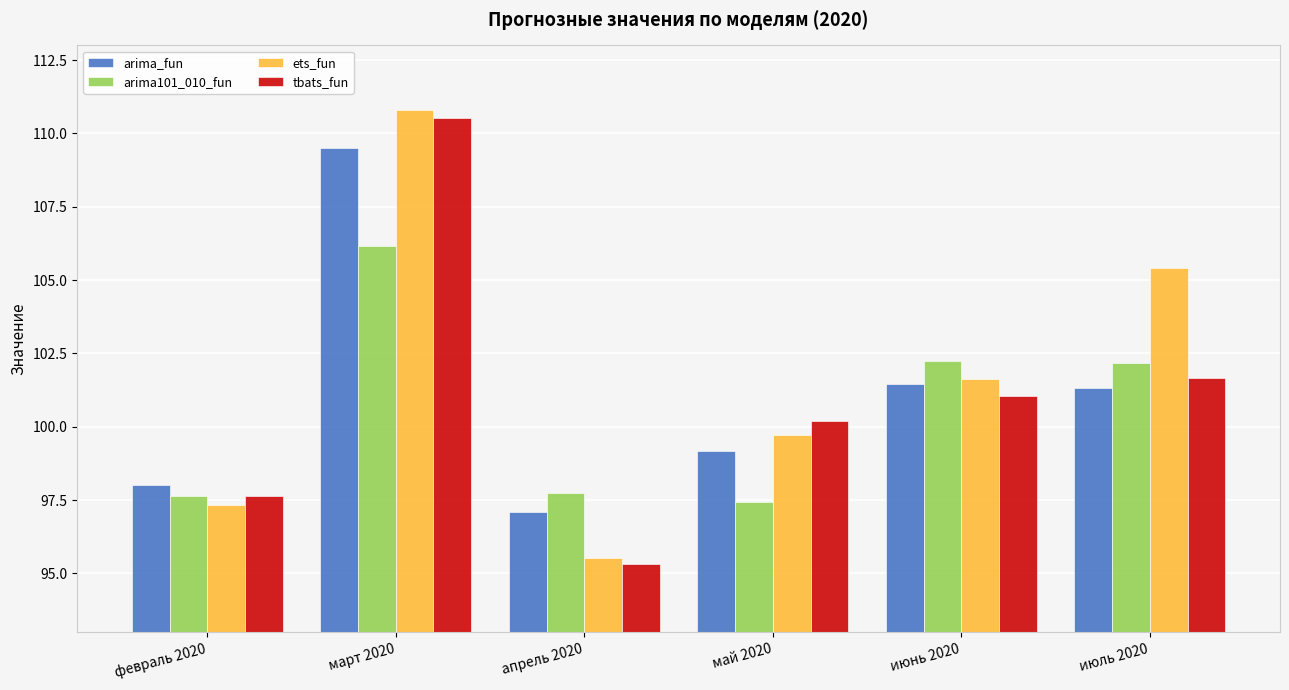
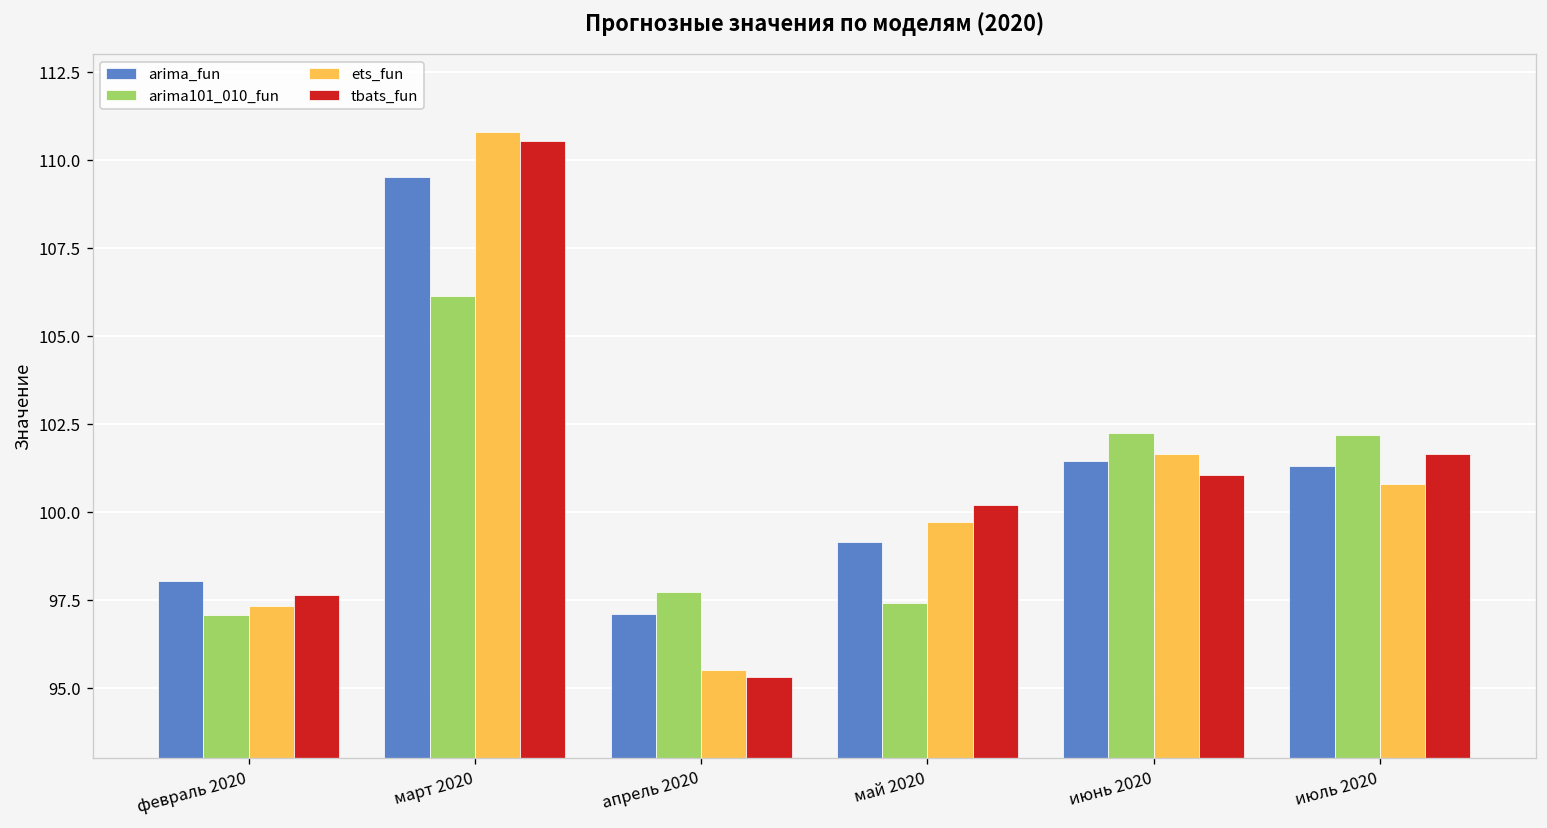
arima101_010_fun, февраль 2020: 97.6 -> 97.1
ets_fun, июль 2020: 105.4 -> 100.8
